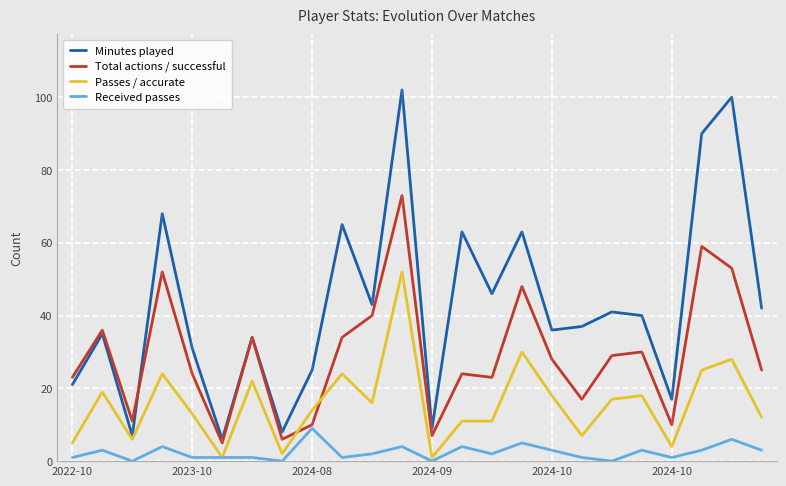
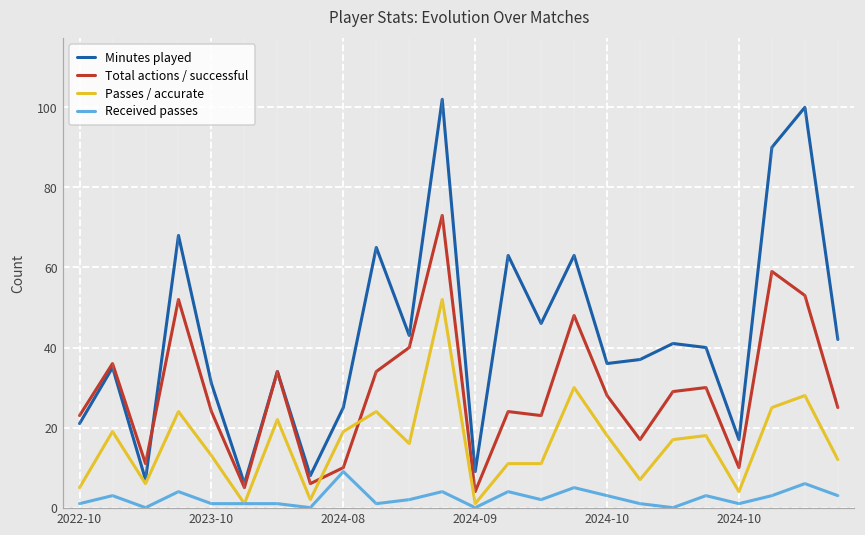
Passes / accurate, 2024-08: 14 -> 19
Total actions / successful, 2024-09: 7 -> 4
